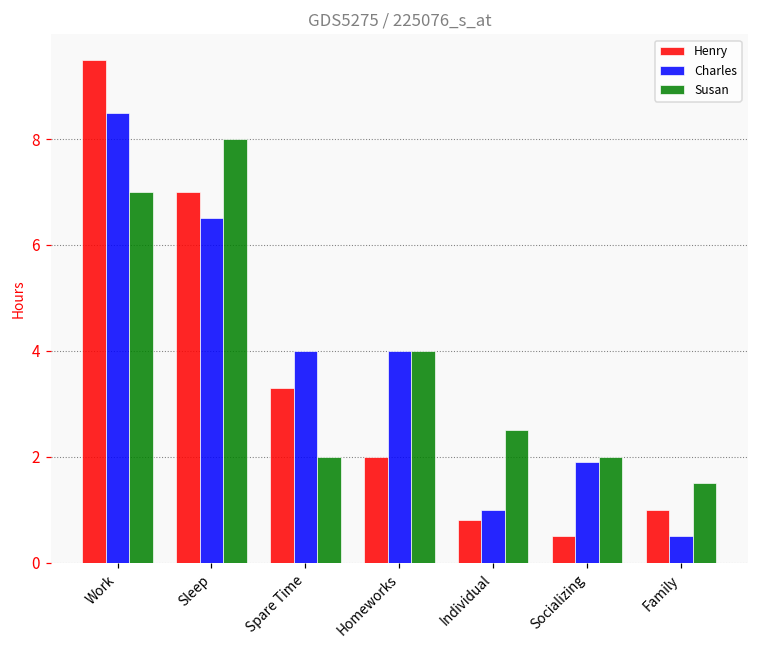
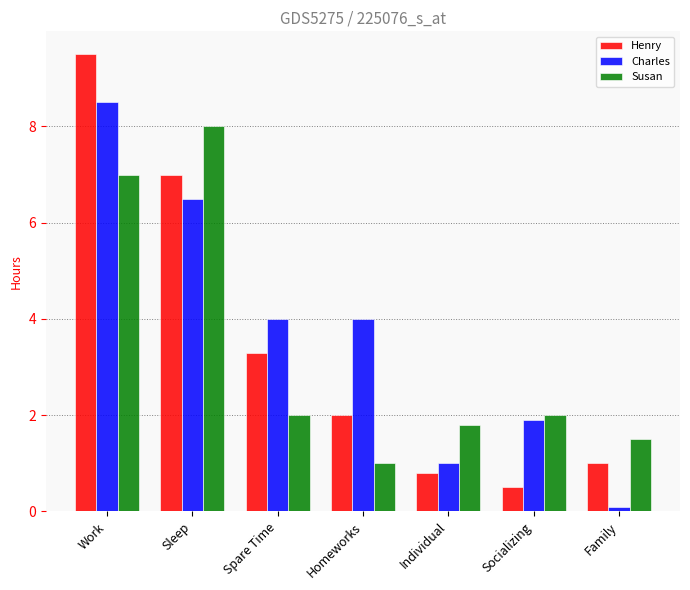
Susan, Homeworks: 4 -> 1
Susan, Individual: 2.5 -> 1.8
Charles, Family: 0.5 -> 0.1
